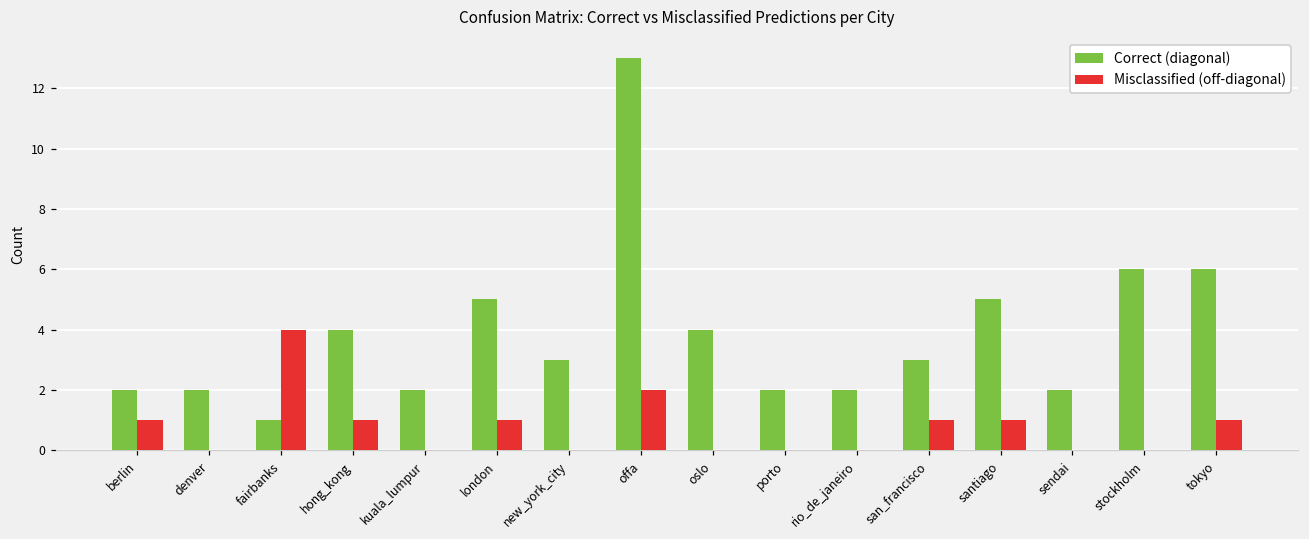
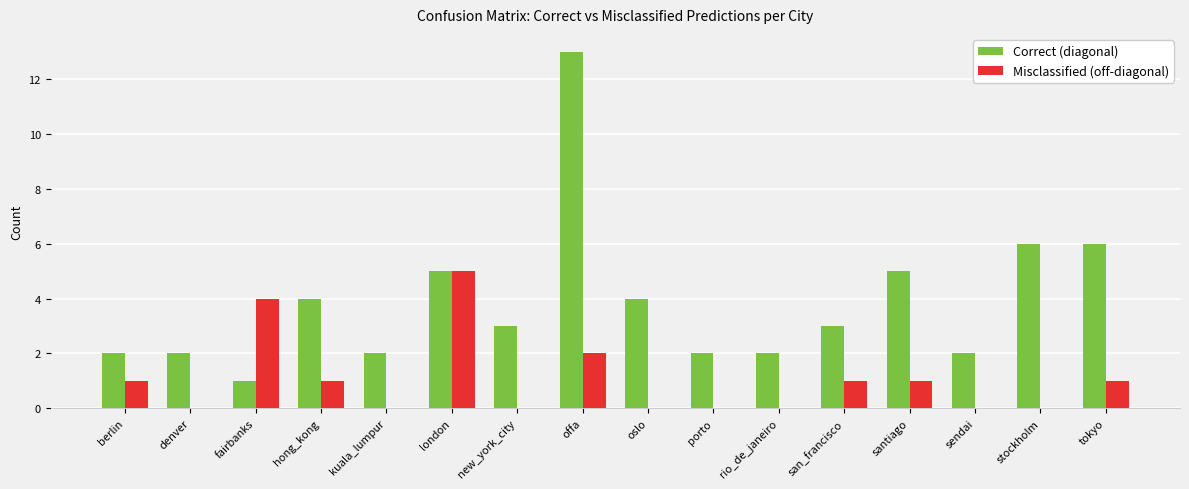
Misclassified (off-diagonal), london: 1 -> 5
